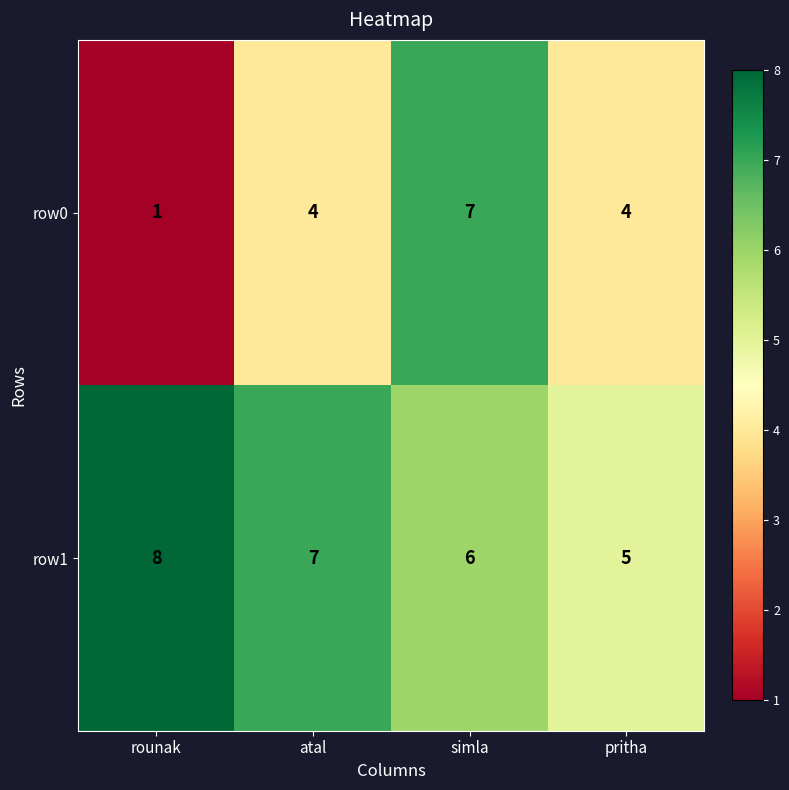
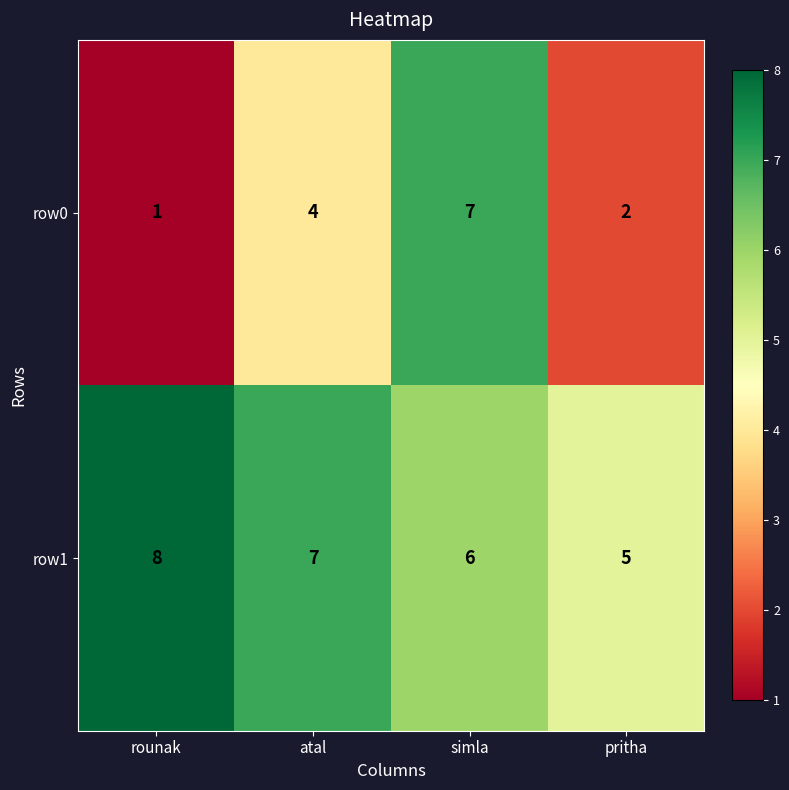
row0, pritha: 4 -> 2
